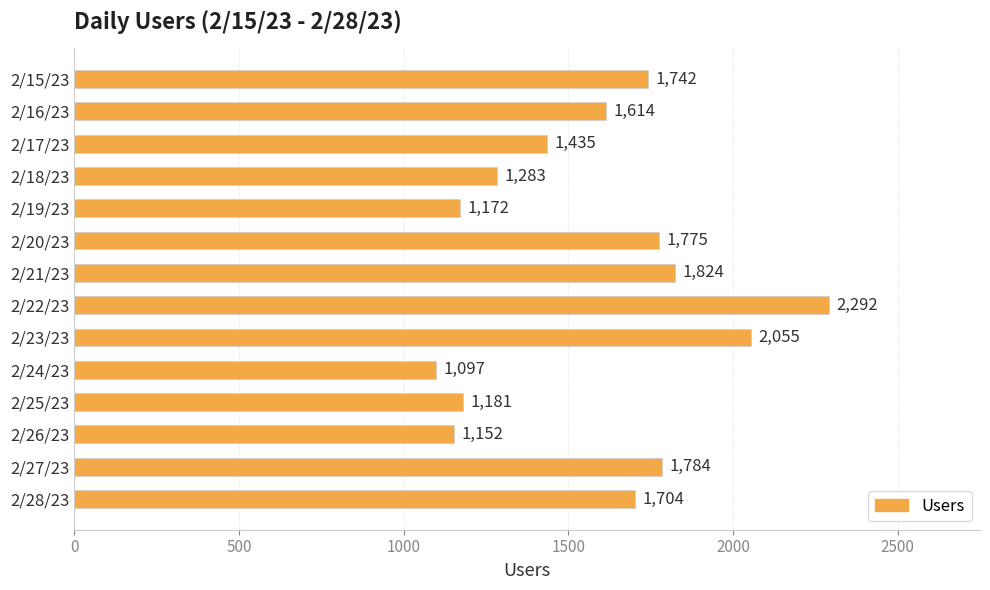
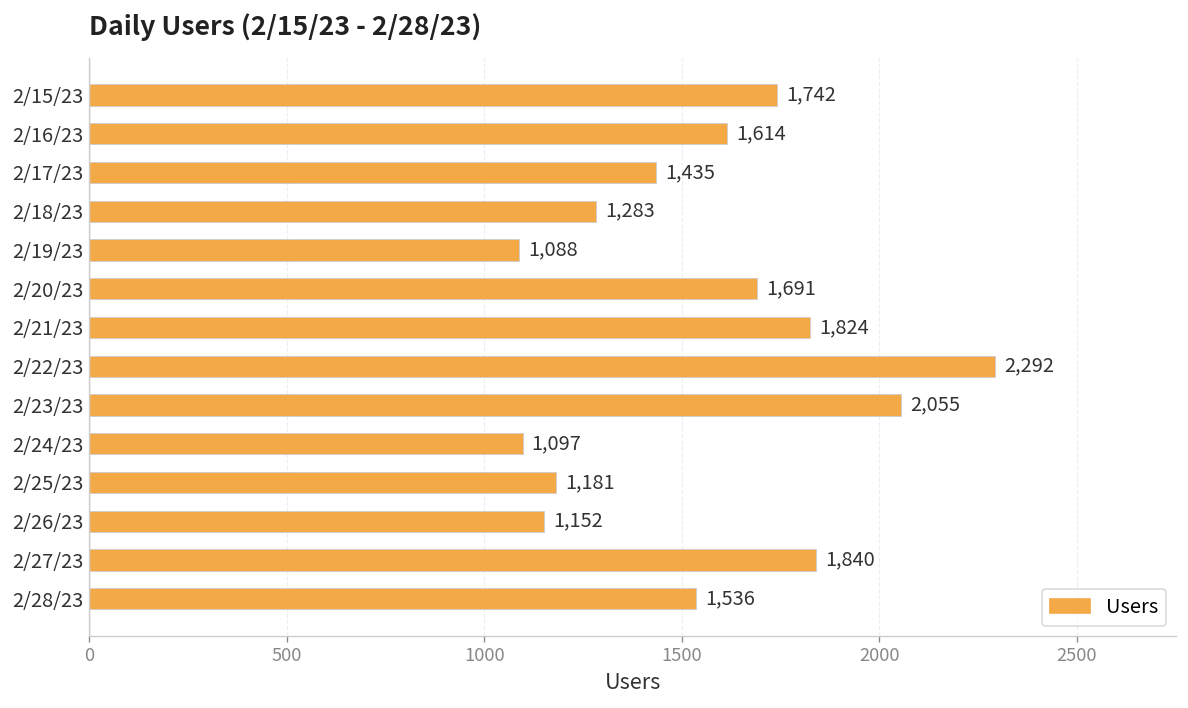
2/19/23: 1,172 -> 1,088
2/20/23: 1,775 -> 1,691
2/27/23: 1,784 -> 1,840
2/28/23: 1,704 -> 1,536
